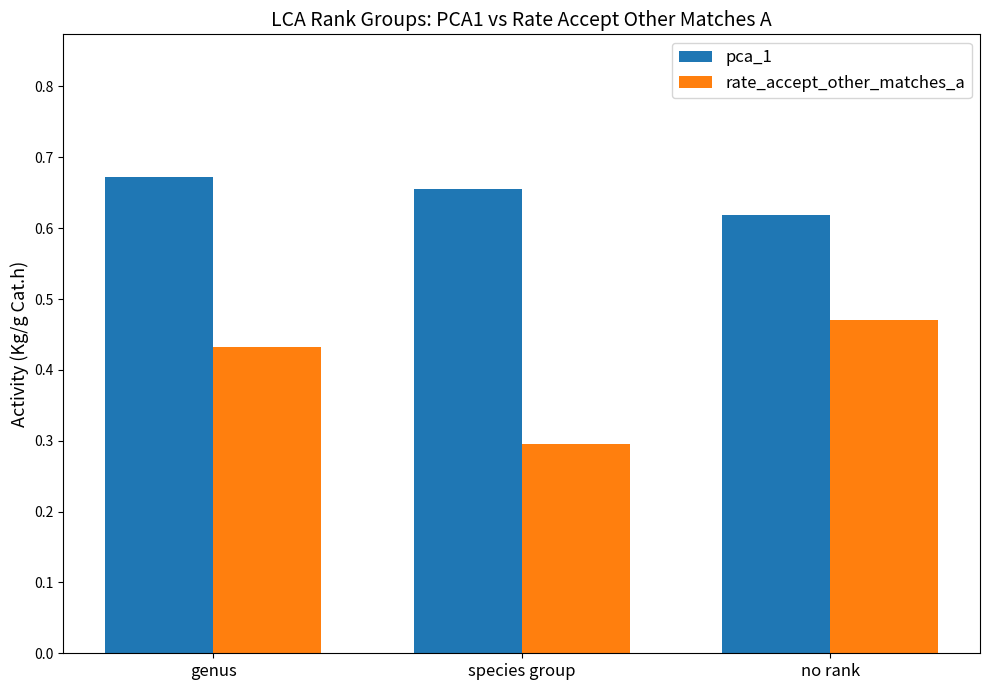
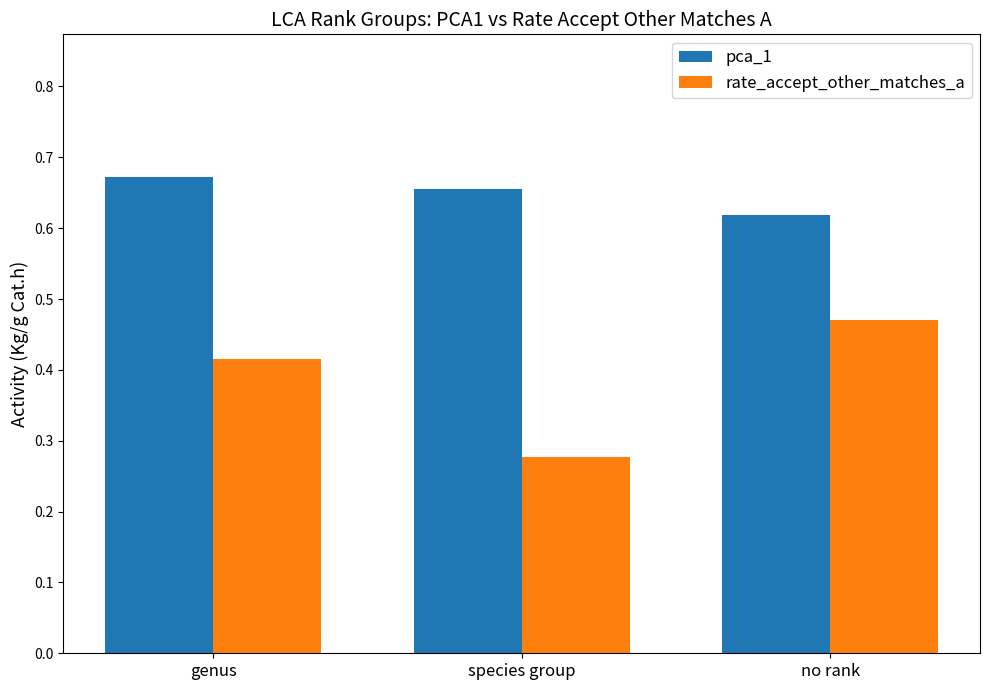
rate_accept_other_matches_a, genus: 0.43 -> 0.42
rate_accept_other_matches_a, species group: 0.30 -> 0.28
